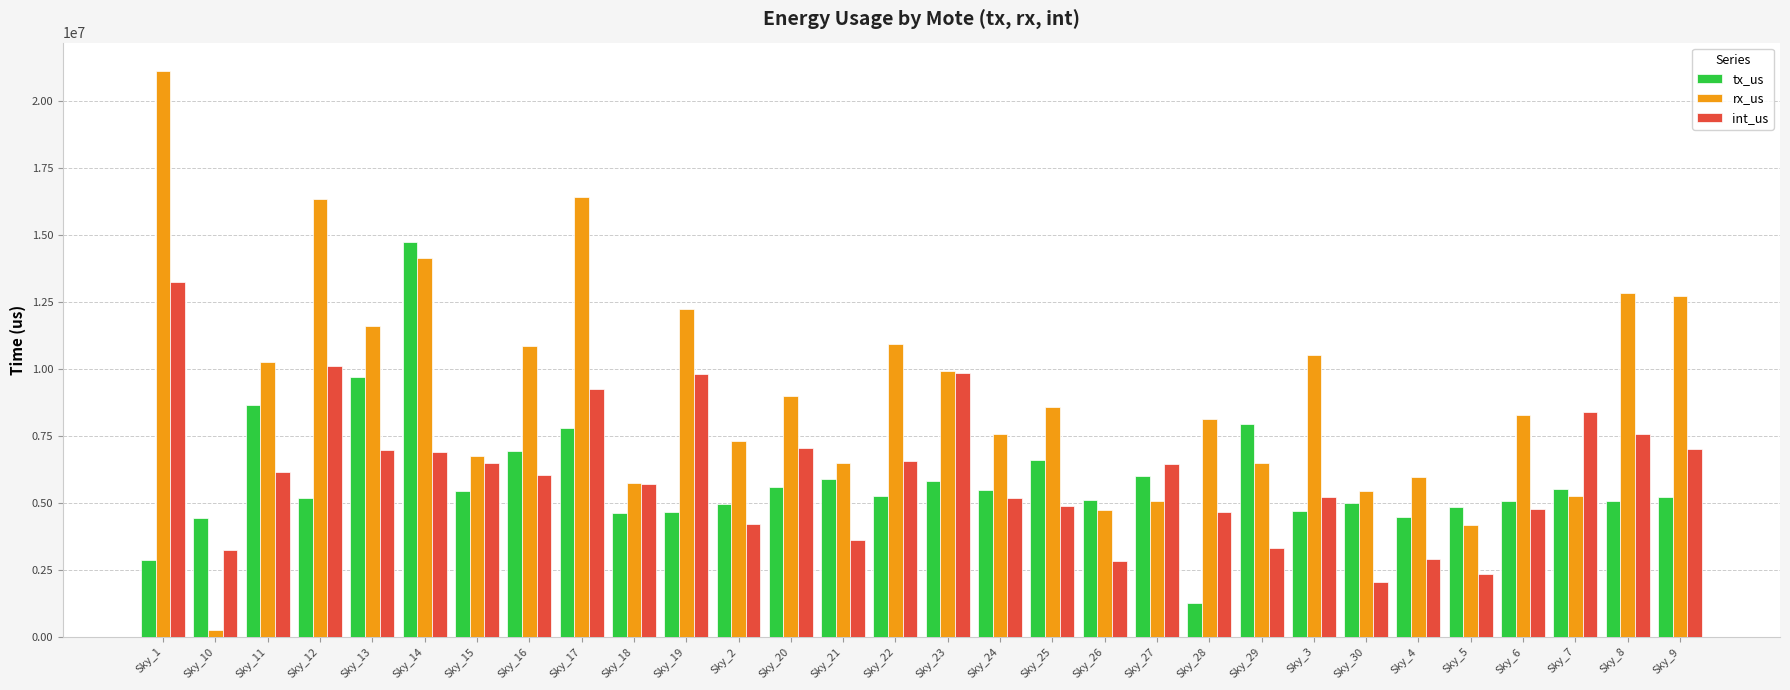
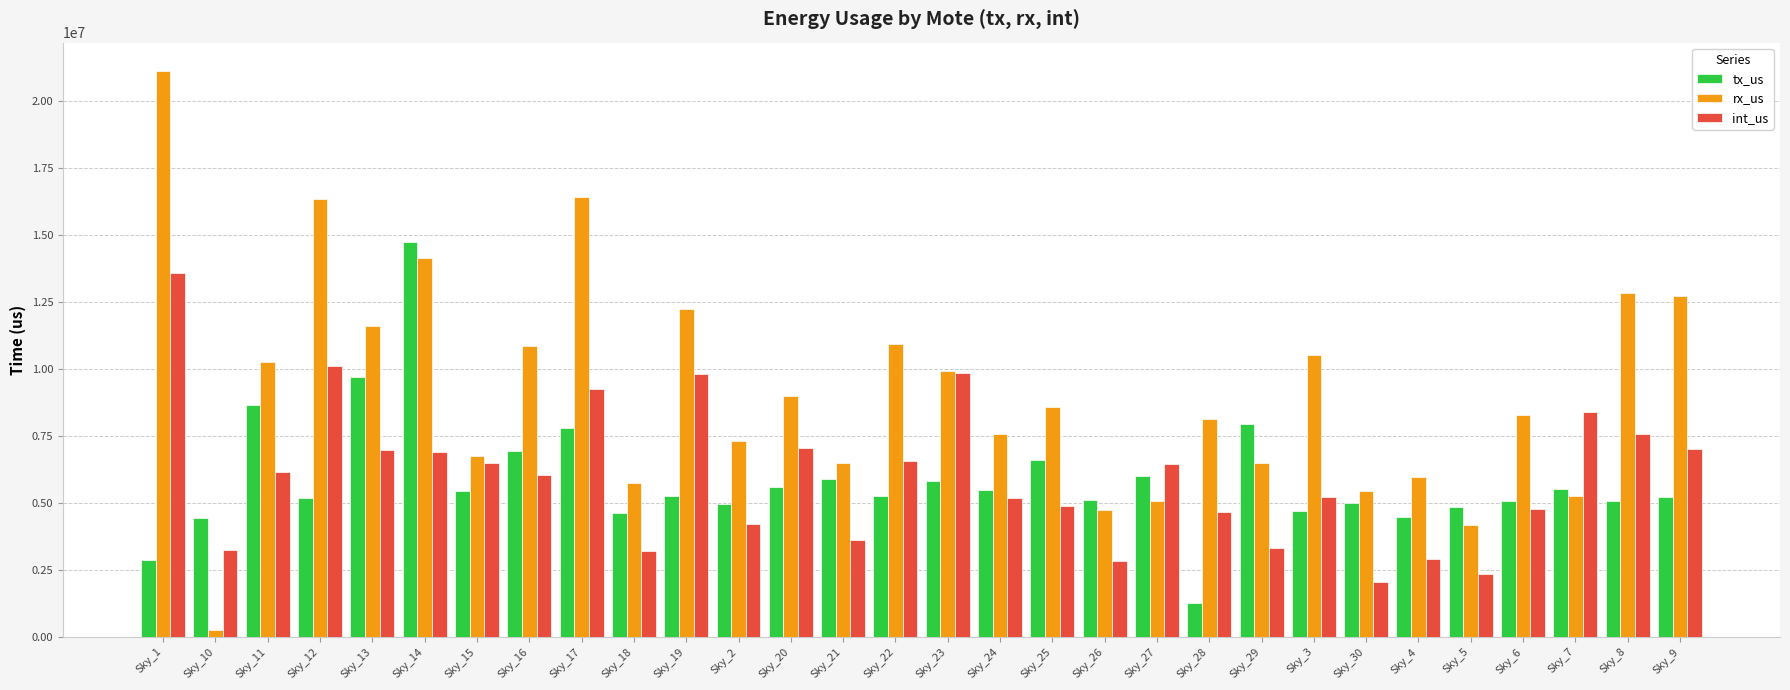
int_us, Sky_1: 13200000 -> 13600000
int_us, Sky_18: 5700000 -> 3200000
tx_us, Sky_19: 4700000 -> 5200000
